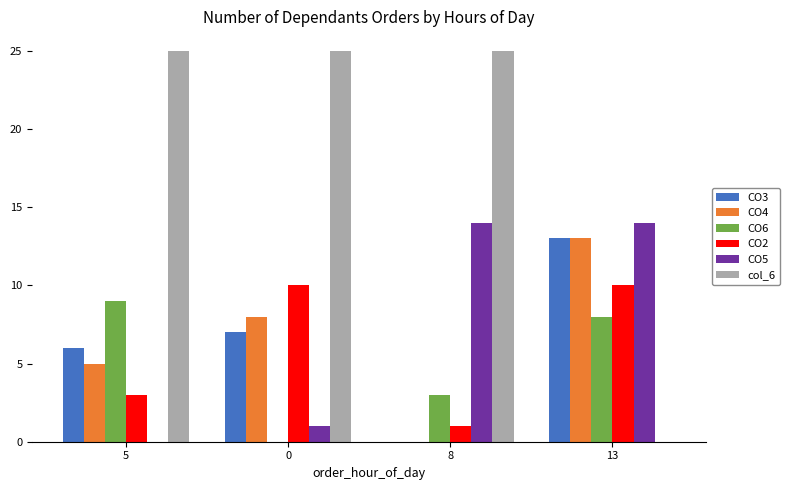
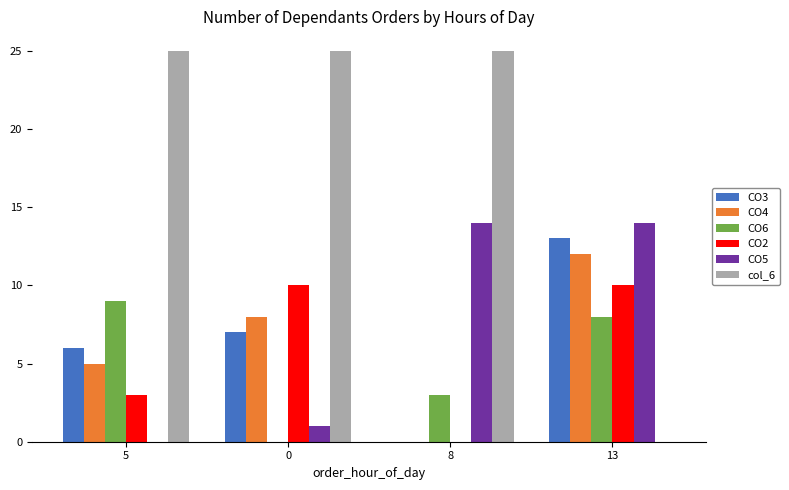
CO2, 8: 1 -> 0
CO4, 13: 13 -> 12
